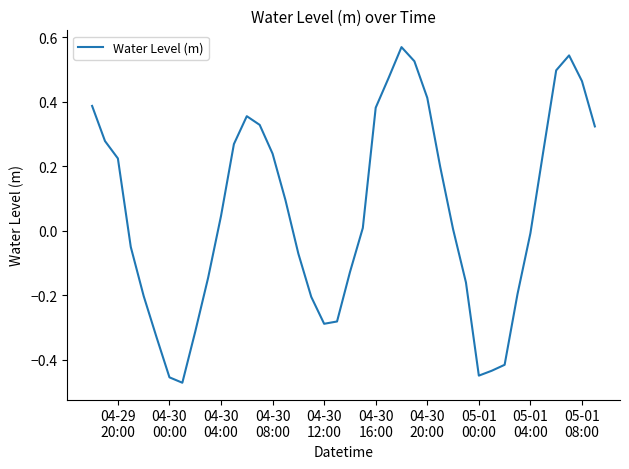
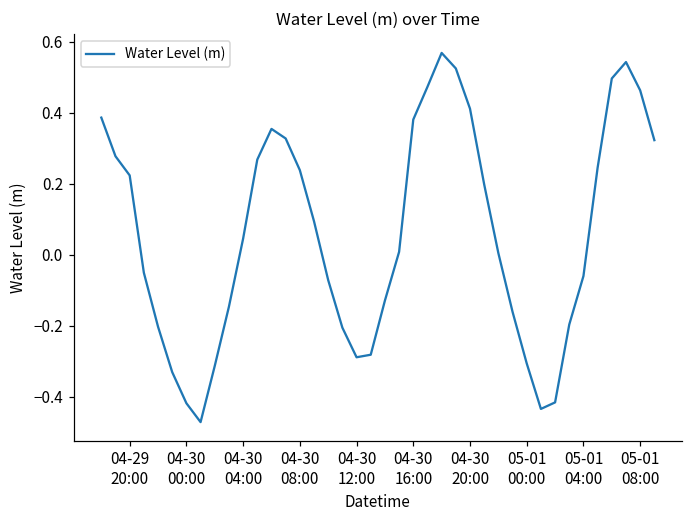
04-30 00:00: -0.45 -> -0.42
05-01 00:00: -0.45 -> -0.31
05-01 04:00: -0.01 -> -0.06
